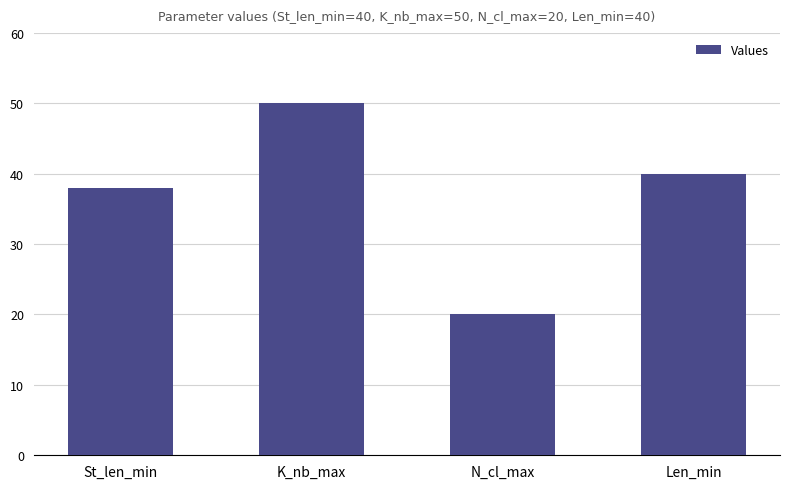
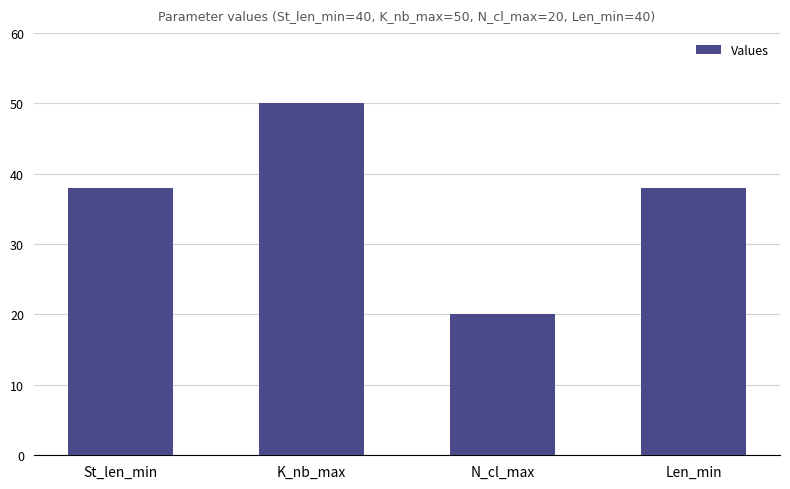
Len_min: 40 -> 38
